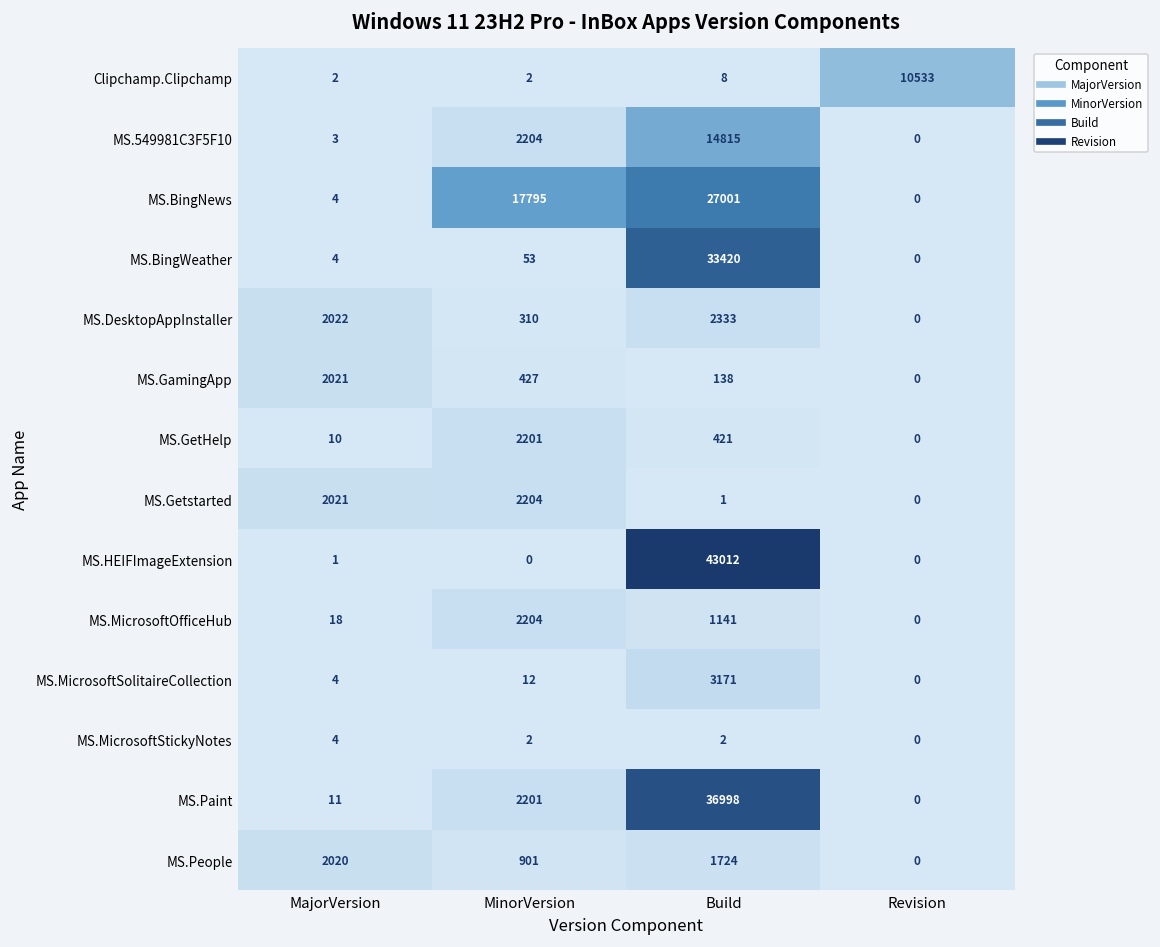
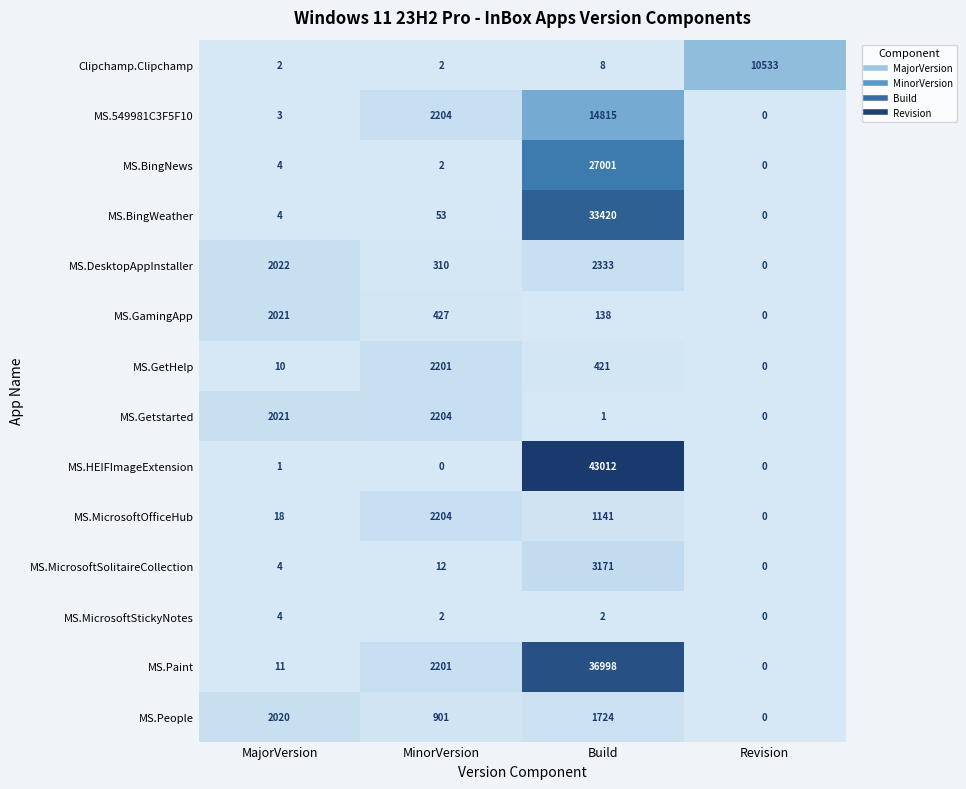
MS.BingNews, MinorVersion: 17795 -> 2
